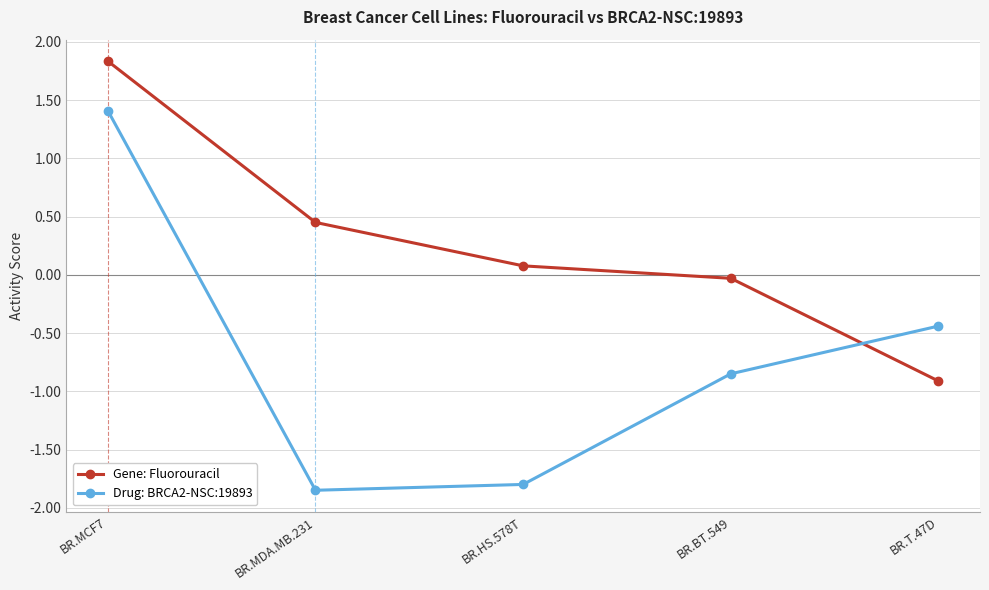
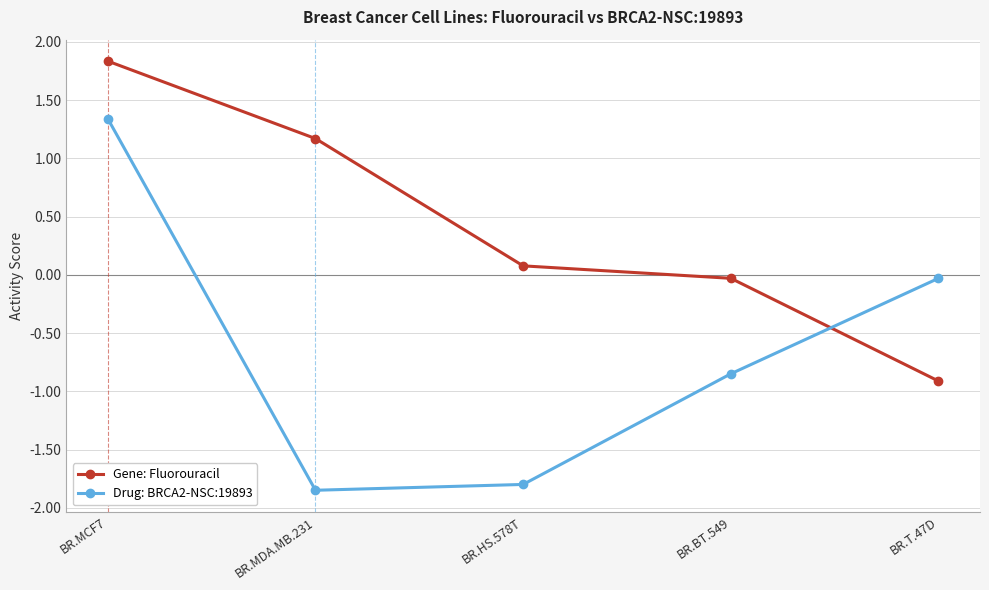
Drug: BRCA2-NSC:19893, BR.MCF7: 1.41 -> 1.34
Gene: Fluorouracil, BR.MDA.MB.231: 0.45 -> 1.17
Drug: BRCA2-NSC:19893, BR.T.47D: -0.44 -> -0.03
